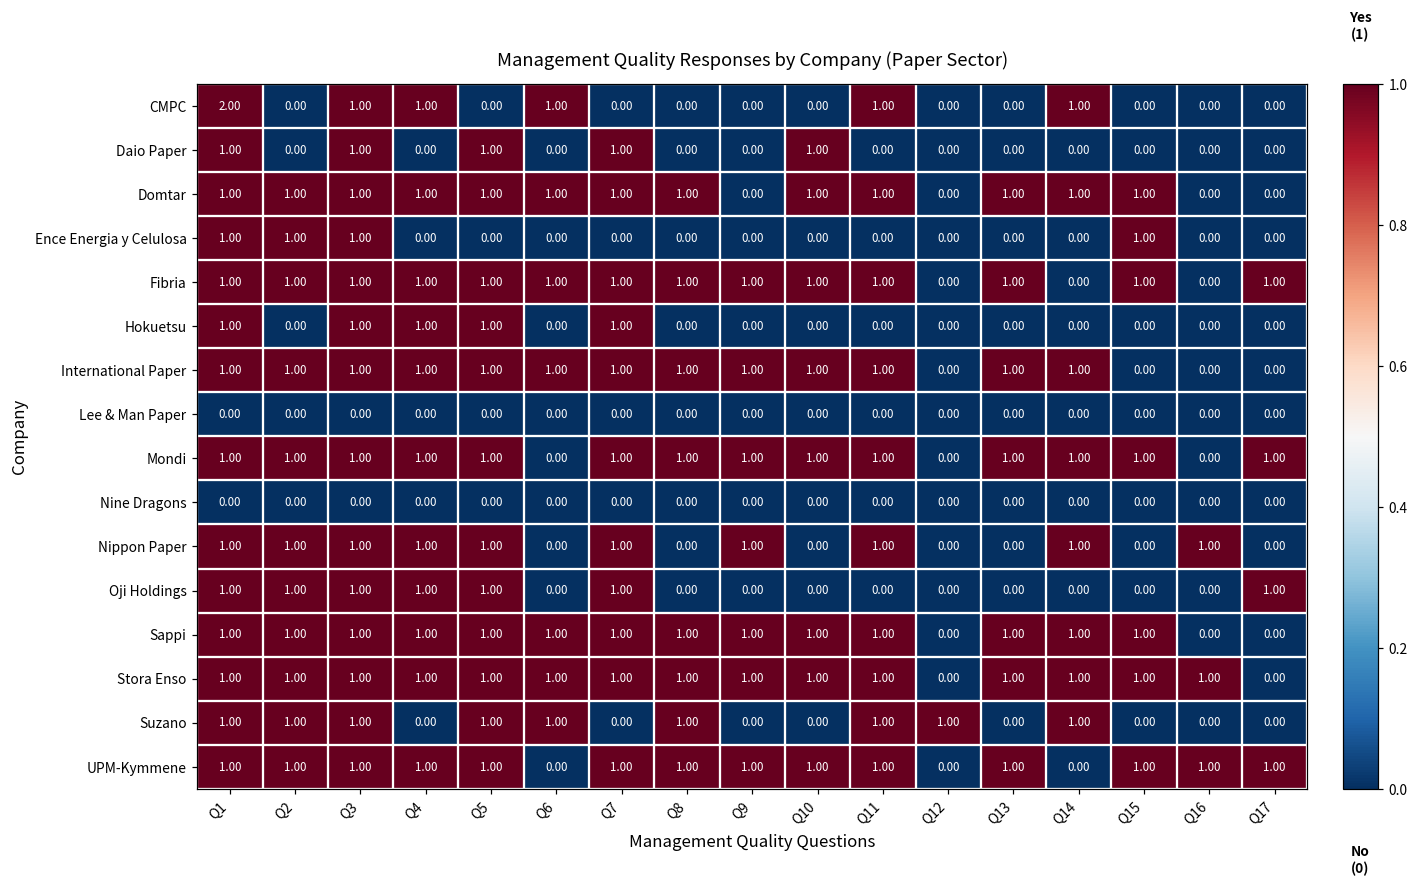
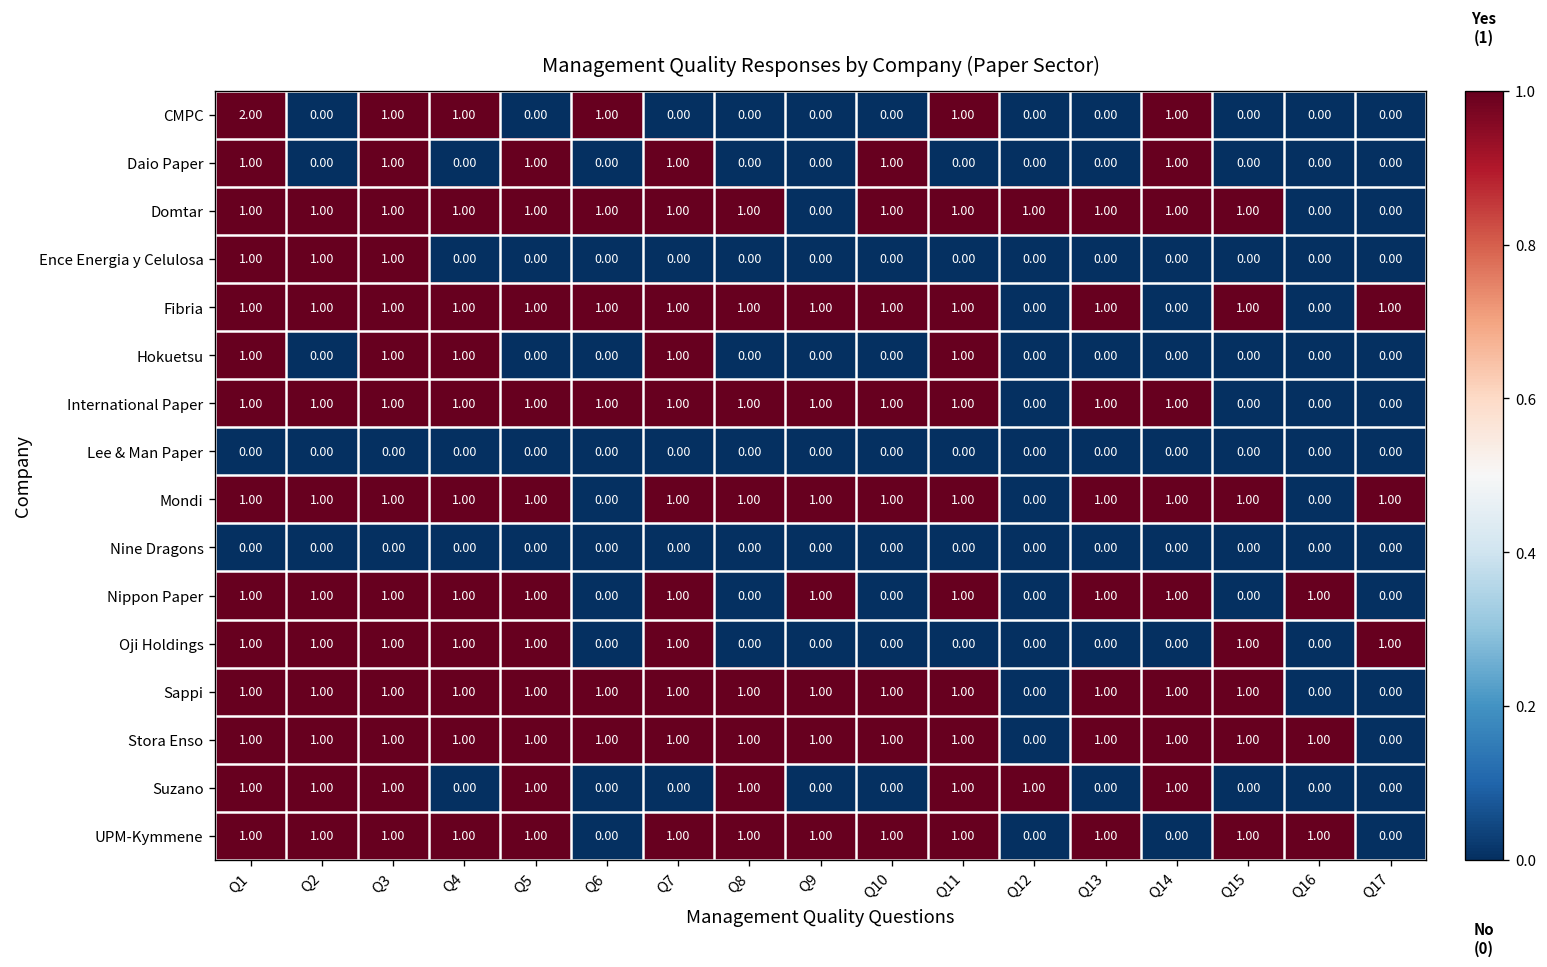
Daio Paper, Q14: 0.00 -> 1.00
Domtar, Q12: 0.00 -> 1.00
Ence Energia y Celulosa, Q15: 1.00 -> 0.00
Hokuetsu, Q5: 1.00 -> 0.00
Hokuetsu, Q11: 0.00 -> 1.00
Nippon Paper, Q13: 0.00 -> 1.00
Oji Holdings, Q15: 0.00 -> 1.00
Suzano, Q6: 1.00 -> 0.00
UPM-Kymmene, Q17: 1.00 -> 0.00
